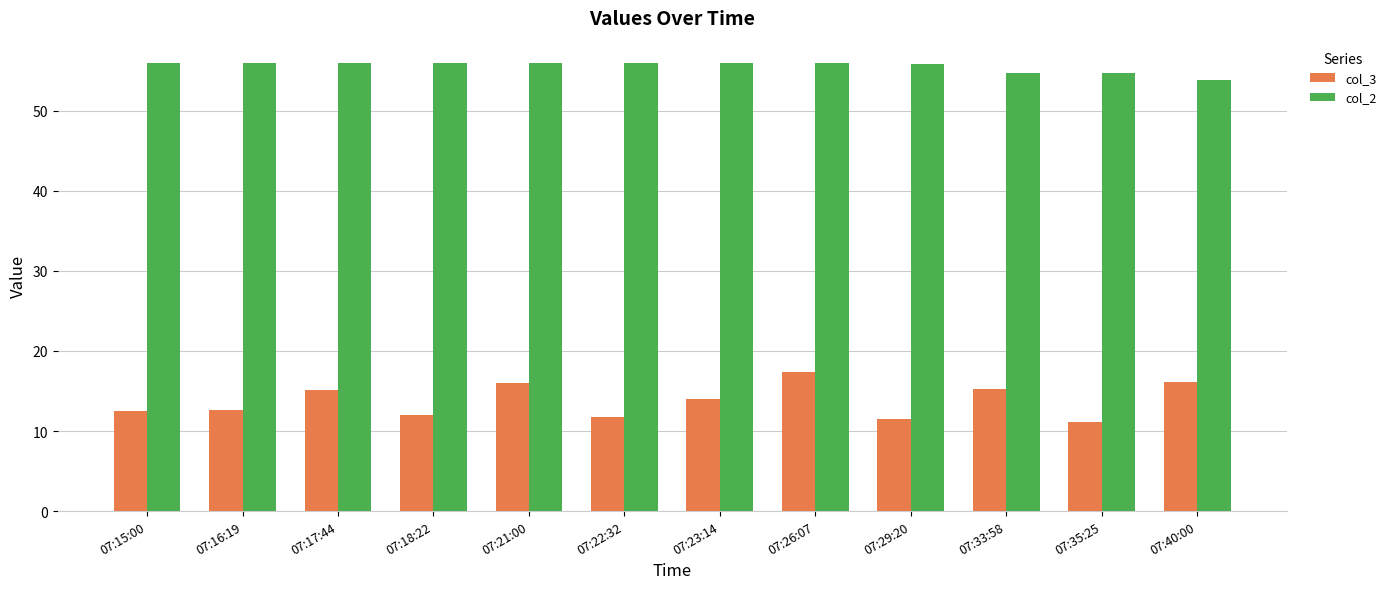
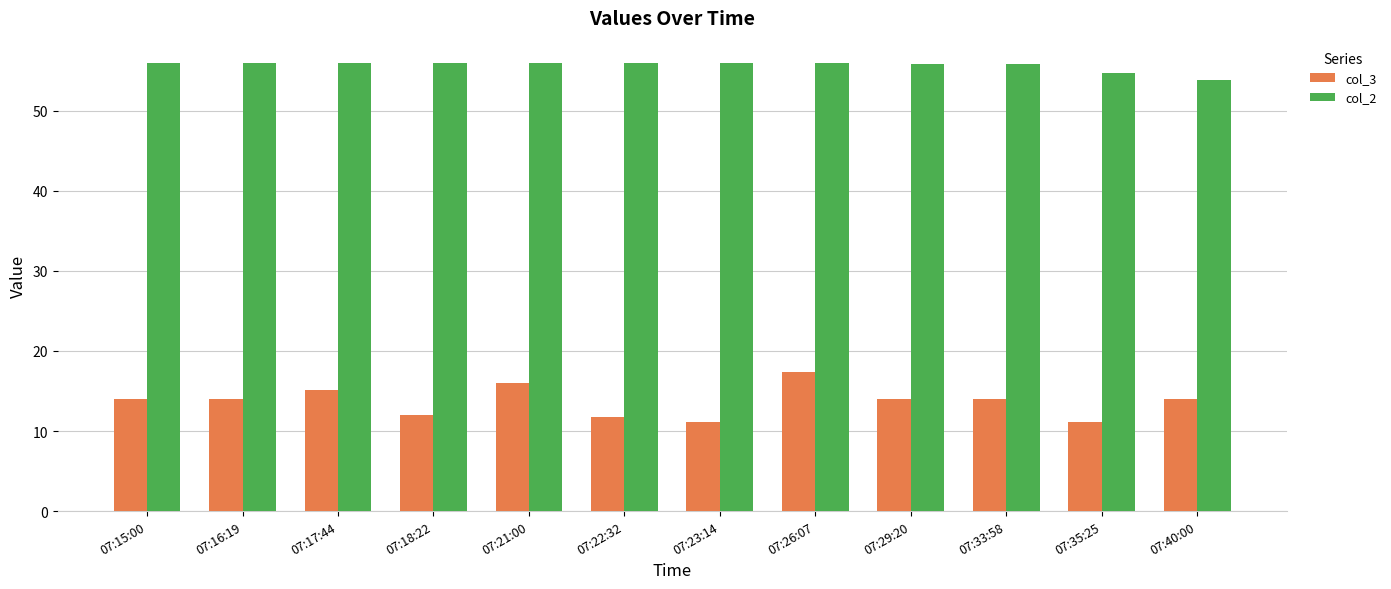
col_3, 07:15:00: 12 -> 14
col_3, 07:16:19: 13 -> 14
col_3, 07:23:14: 14 -> 11
col_3, 07:29:20: 12 -> 14
col_3, 07:33:58: 15 -> 14
col_2, 07:33:58: 55 -> 56
col_3, 07:40:00: 16 -> 14
